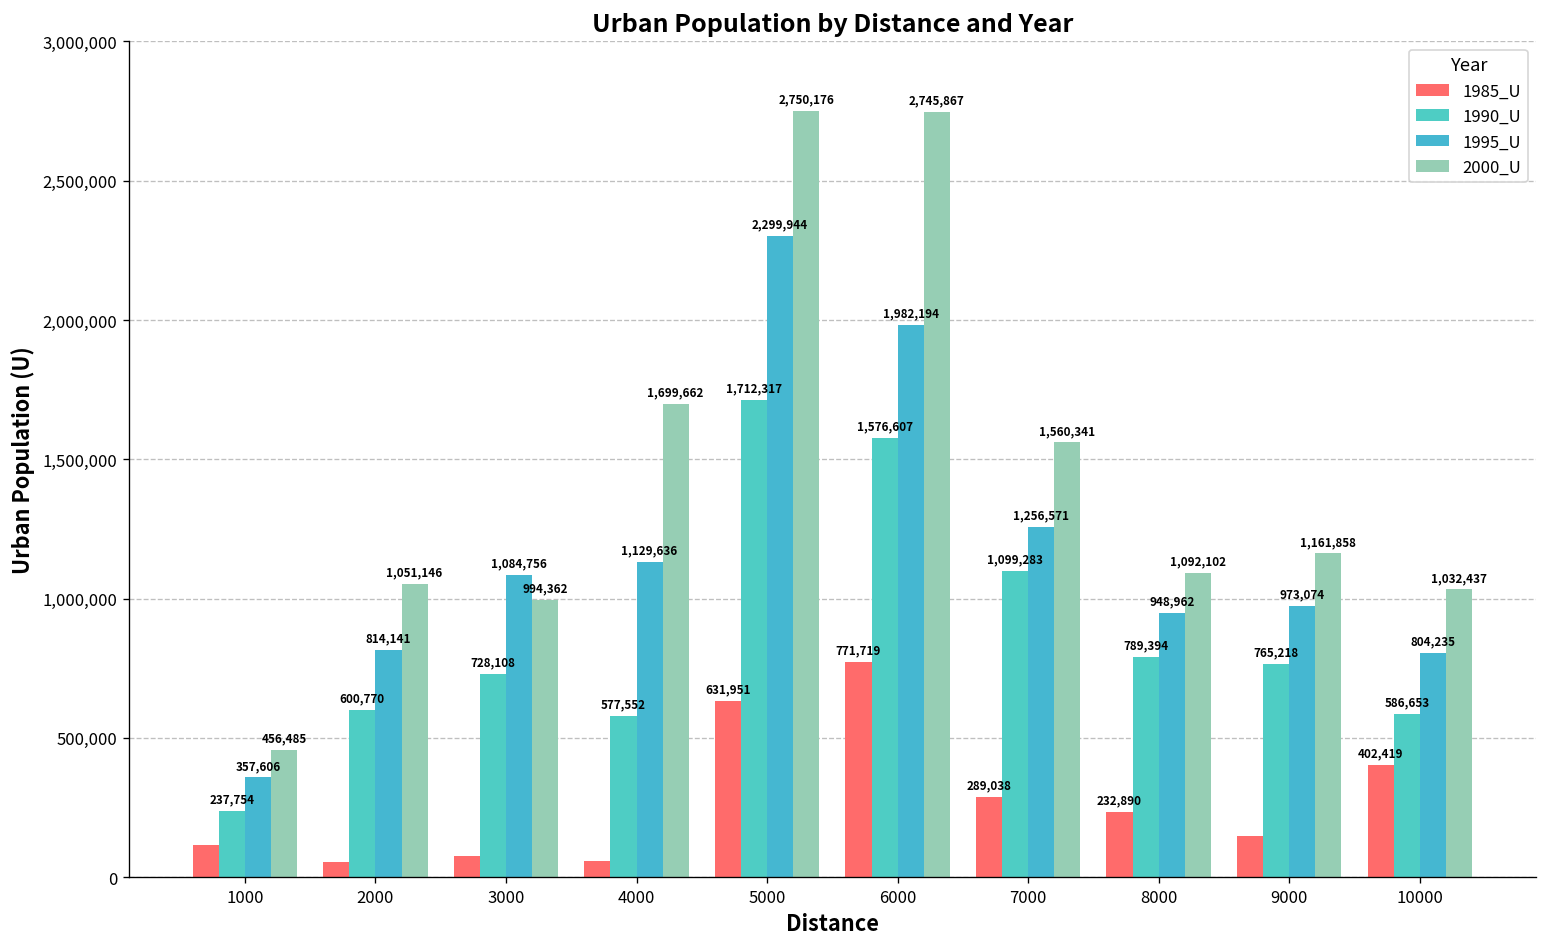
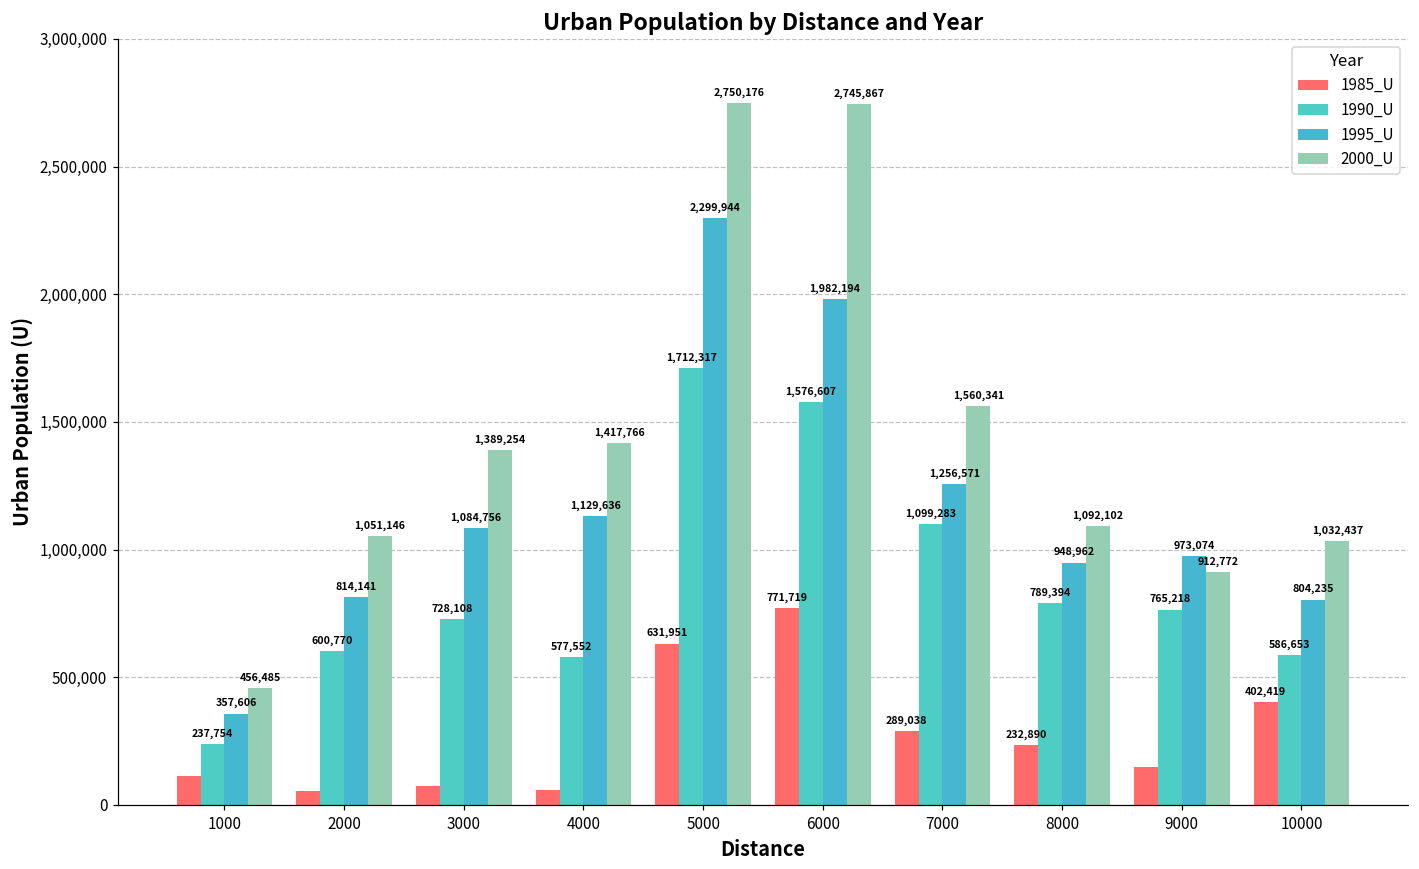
2000_U, 3000: 994,362 -> 1,389,254
2000_U, 4000: 1,699,662 -> 1,417,766
2000_U, 9000: 1,161,858 -> 912,772
